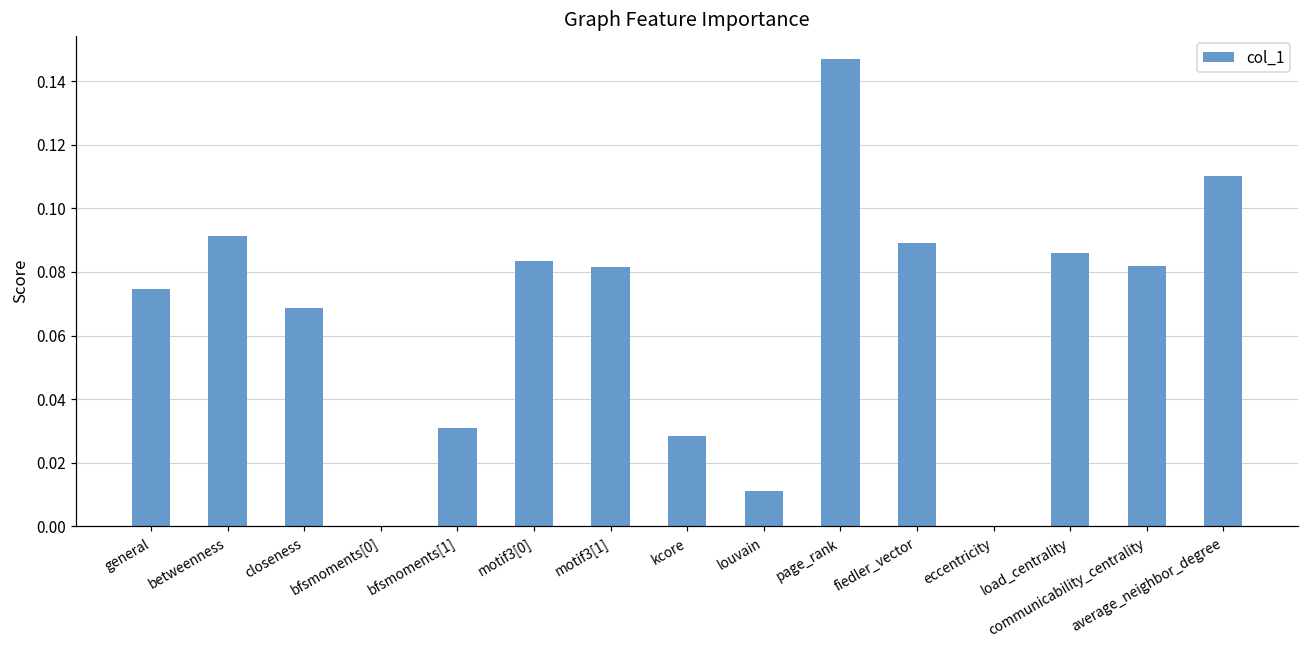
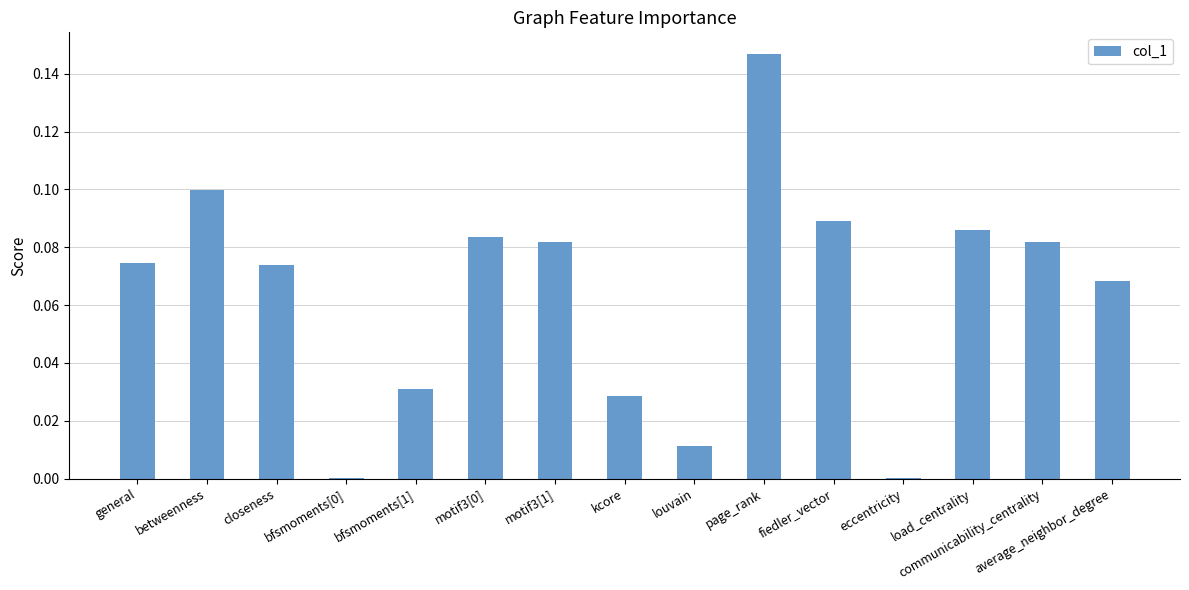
betweenness: 0.091 -> 0.100
closeness: 0.069 -> 0.074
average_neighbor_degree: 0.110 -> 0.068
